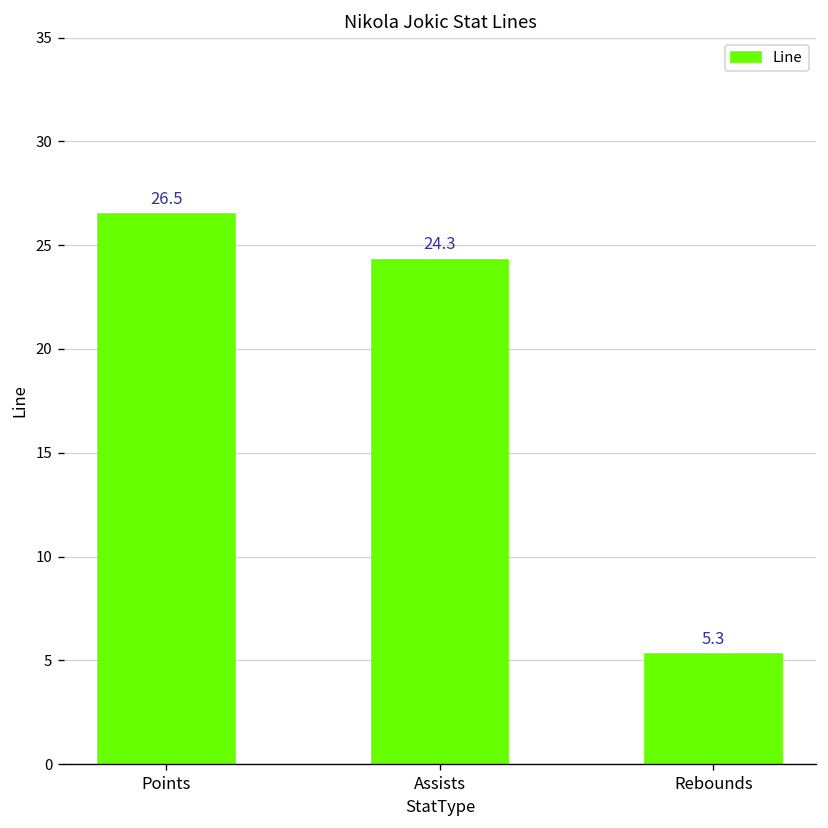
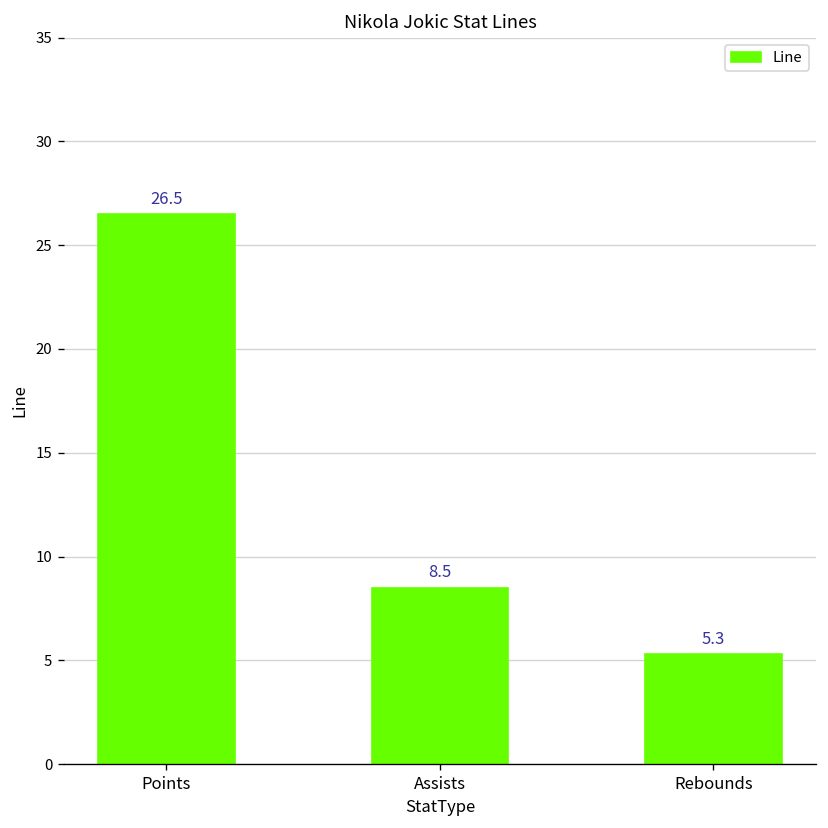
Assists: 24.3 -> 8.5
